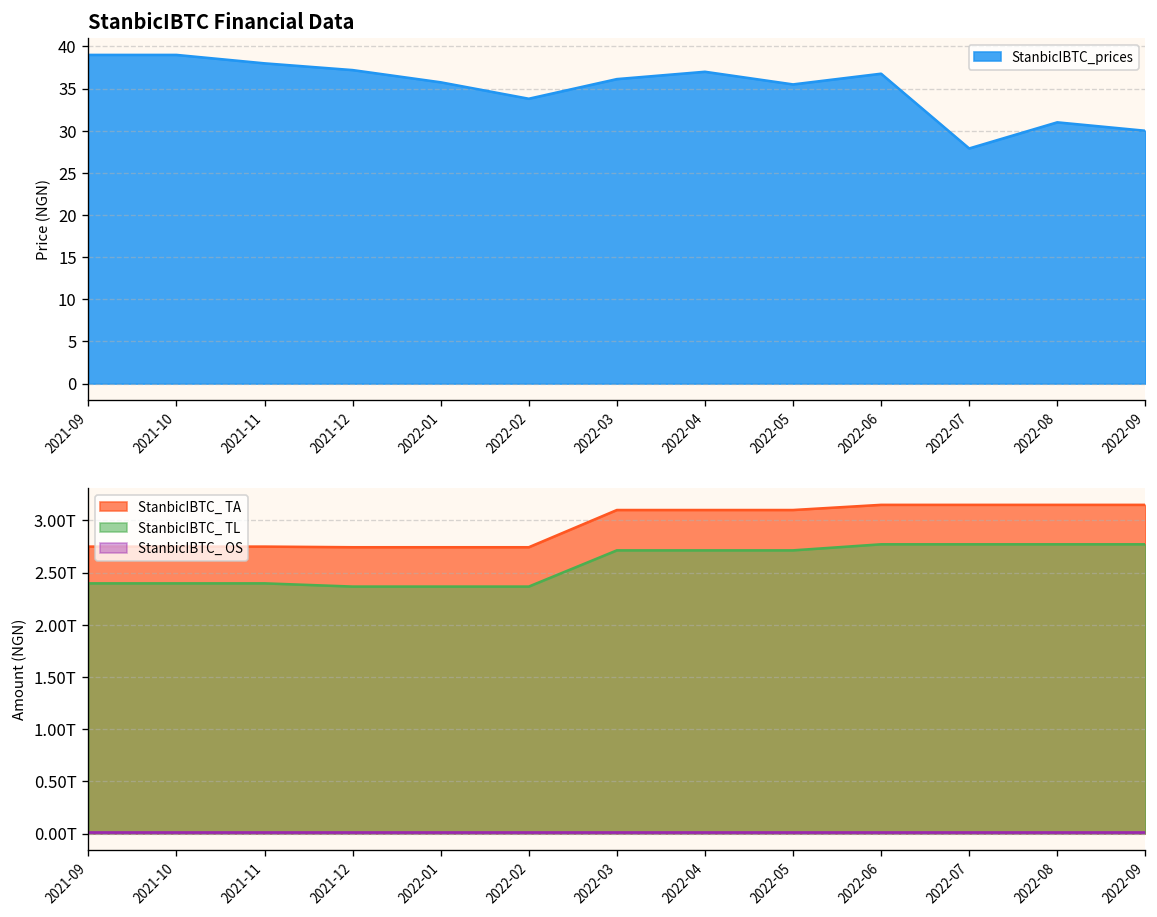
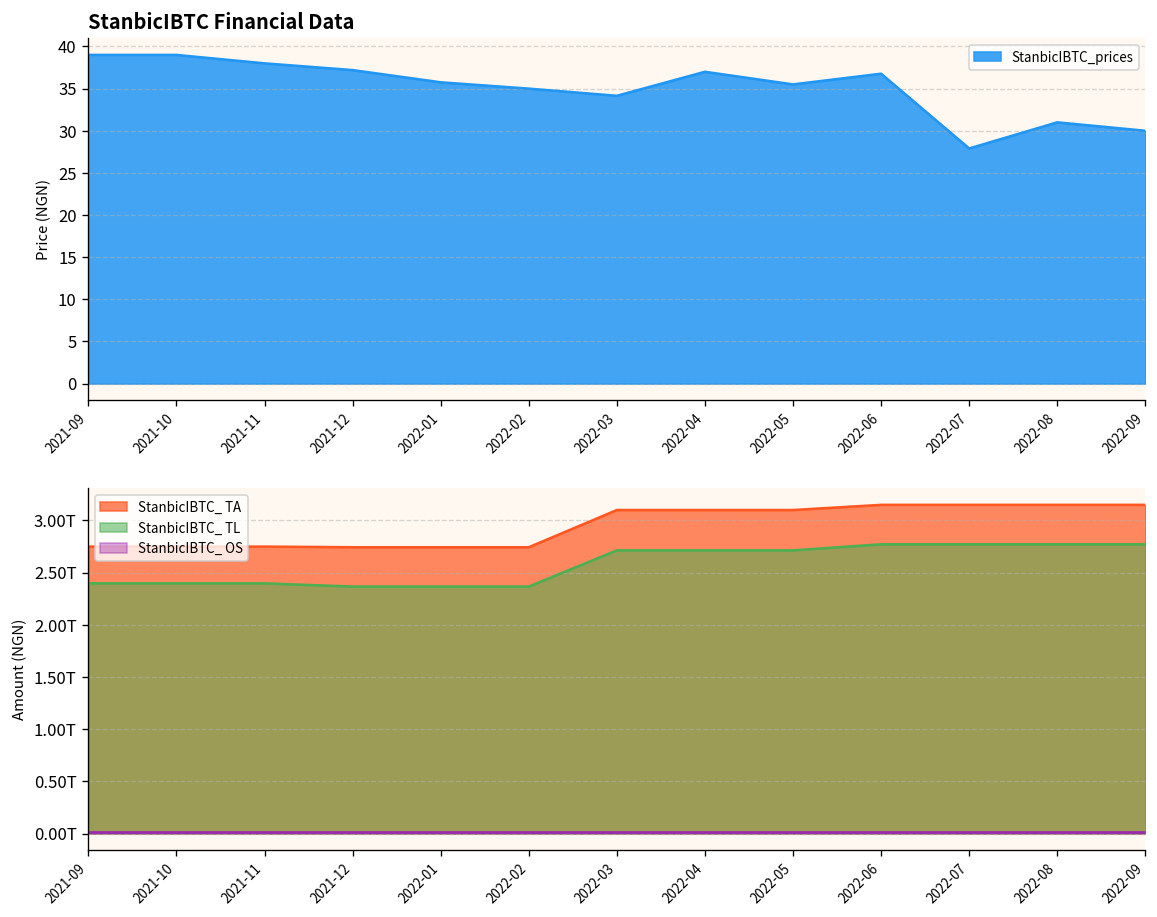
StanbicIBTC Financial Data, 2022-02: 34 -> 35
StanbicIBTC Financial Data, 2022-03: 36 -> 34
